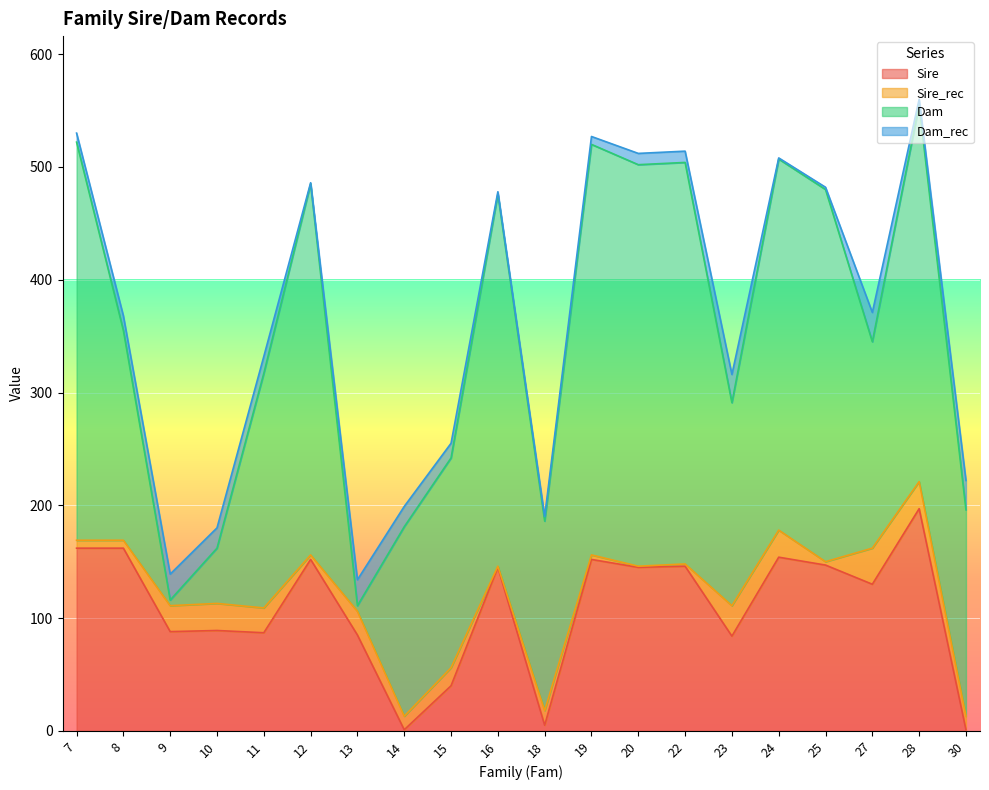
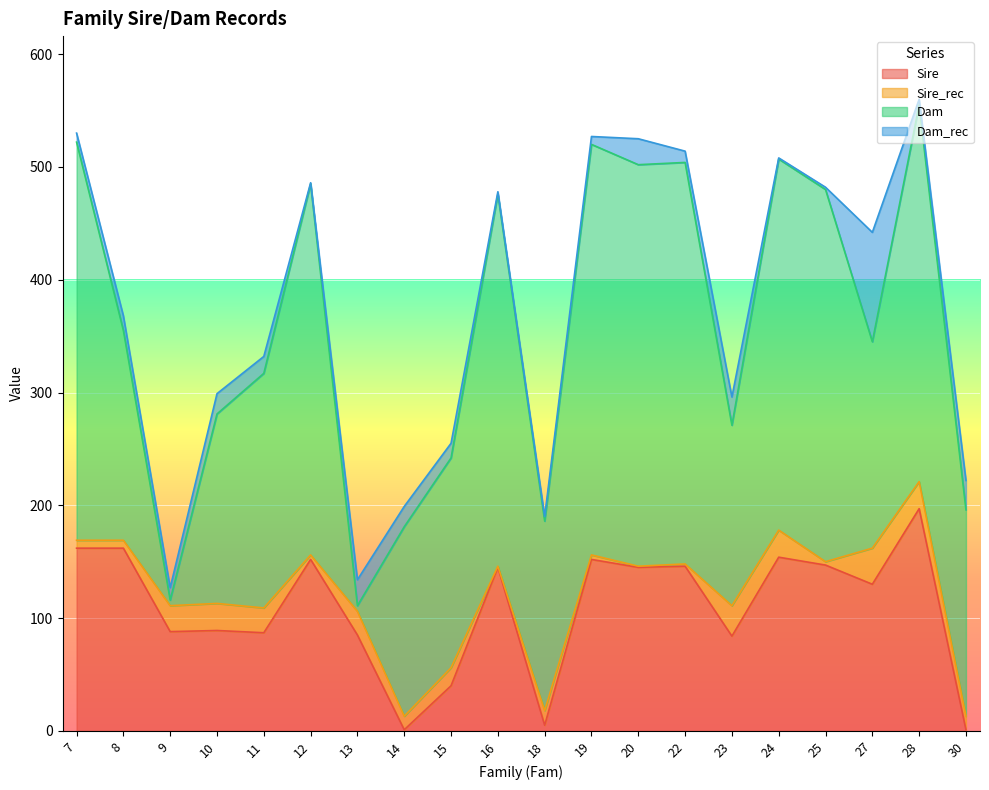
Dam_rec, 9: 23 -> 11
Dam, 10: 49 -> 168
Dam_rec, 20: 10 -> 23
Dam, 23: 180 -> 160
Dam_rec, 27: 26 -> 97
